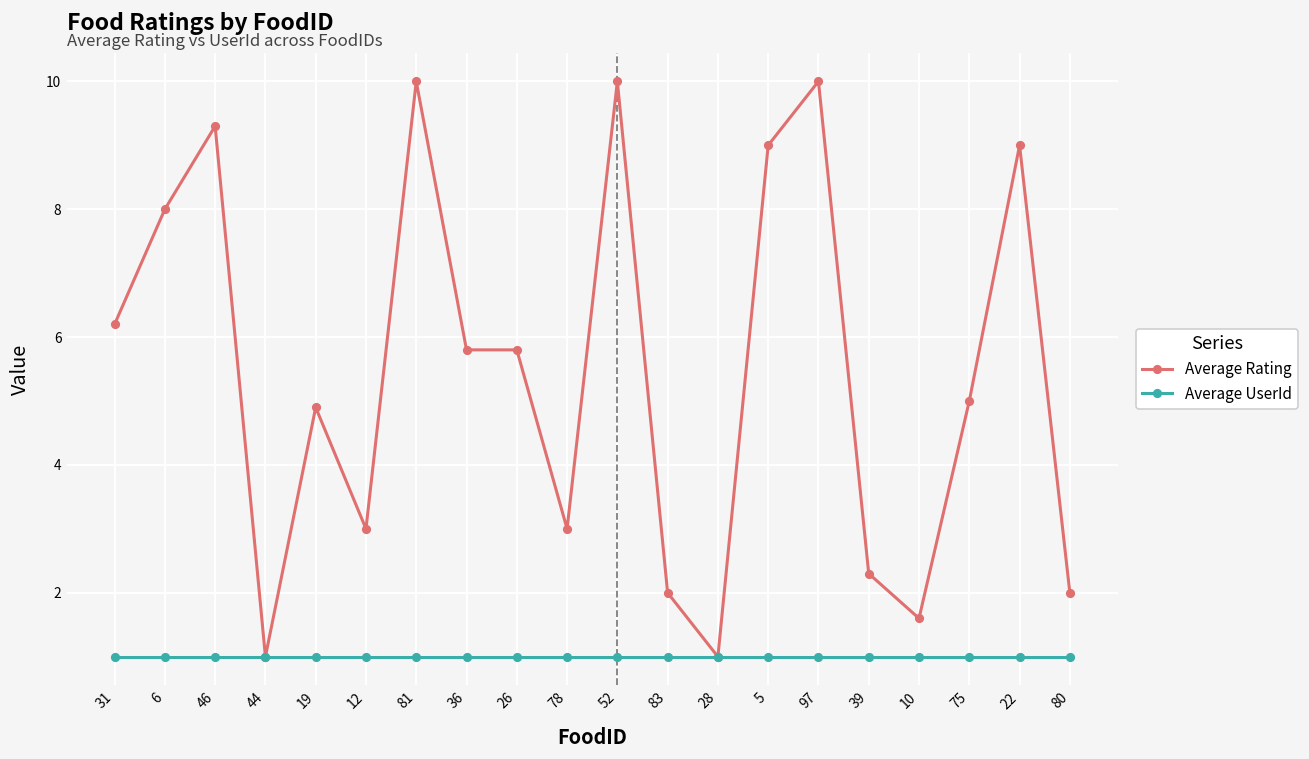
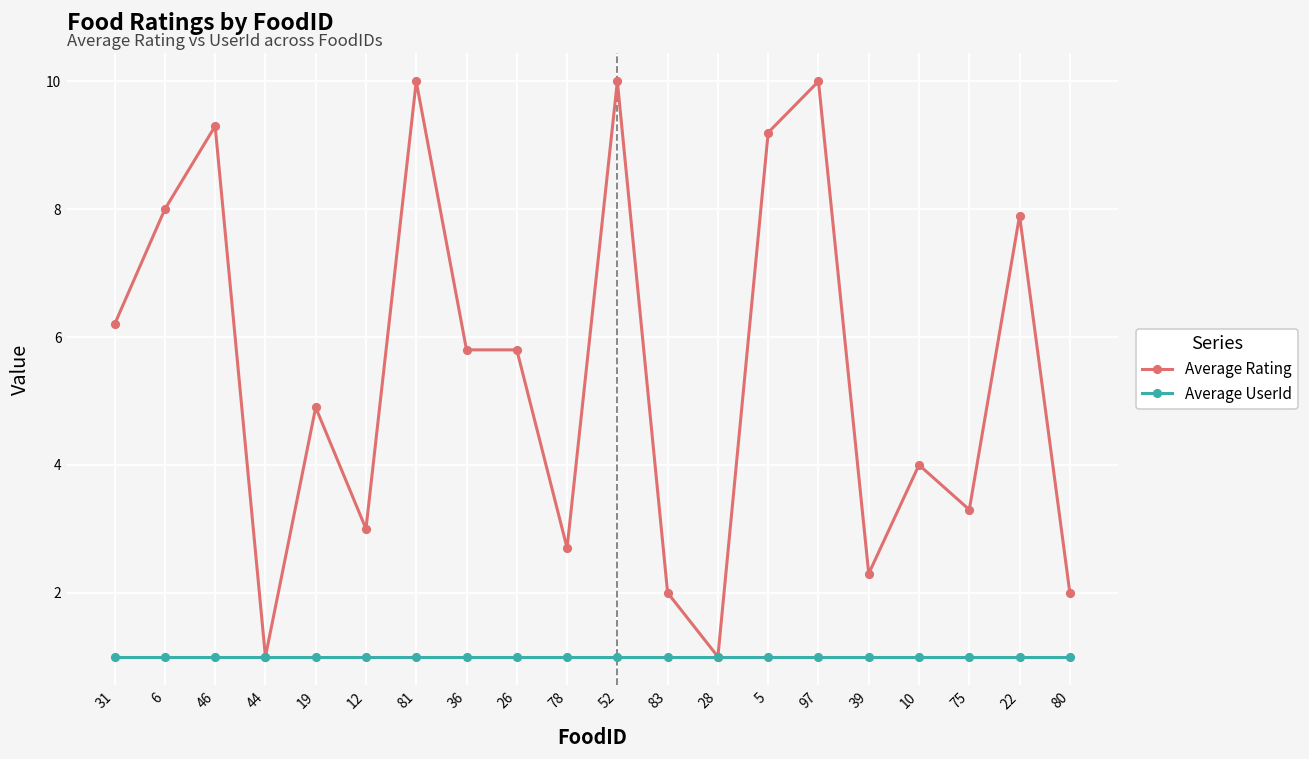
Average Rating, 78: 3.0 -> 2.7
Average Rating, 5: 9.0 -> 9.2
Average Rating, 10: 1.6 -> 4.0
Average Rating, 75: 5.0 -> 3.3
Average Rating, 22: 9.0 -> 7.9
